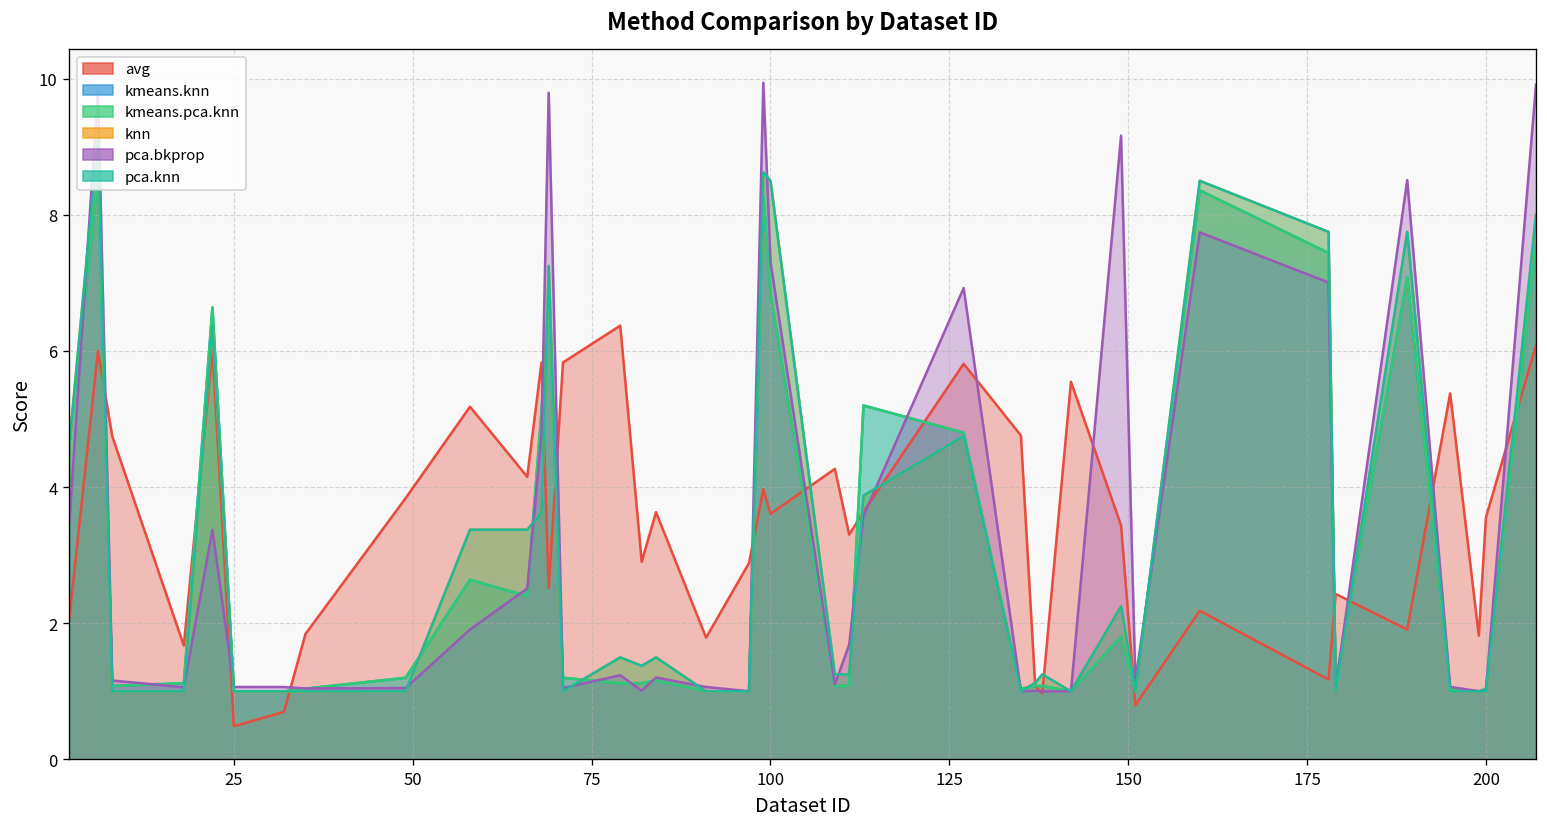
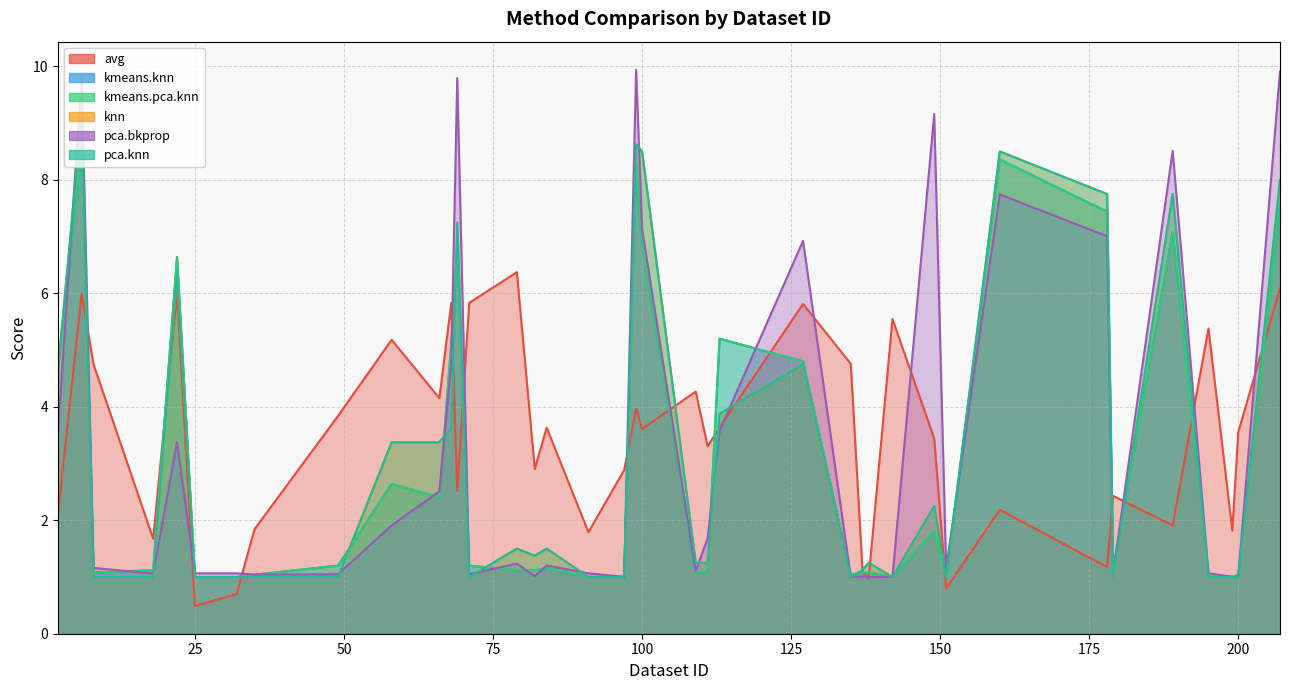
pca.bkprop, 100: 7.3 -> 7.1
